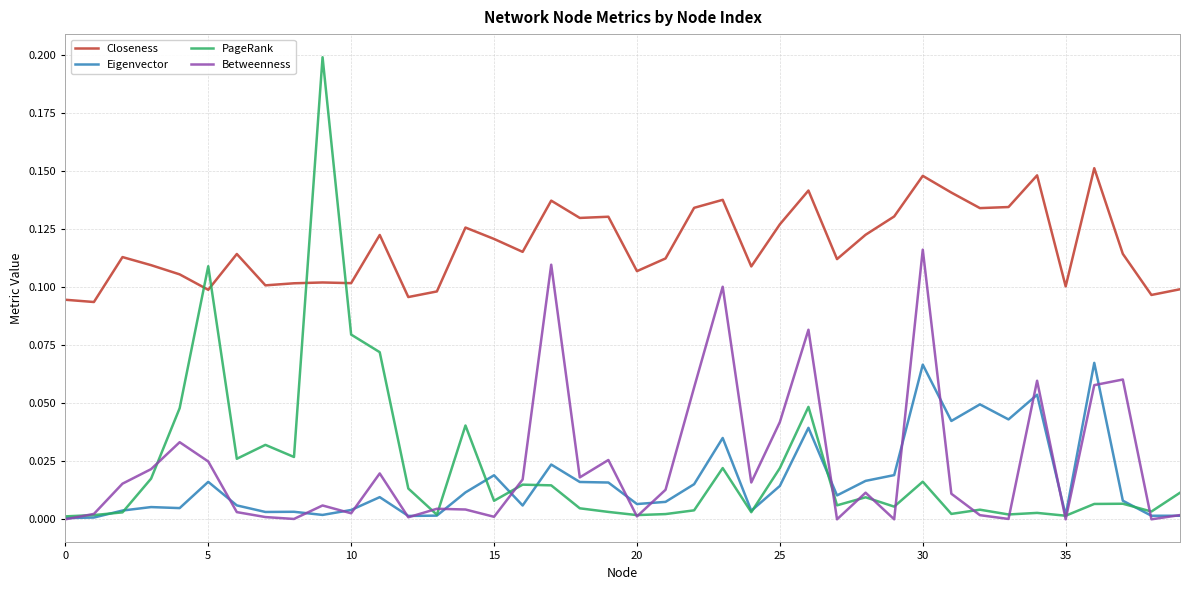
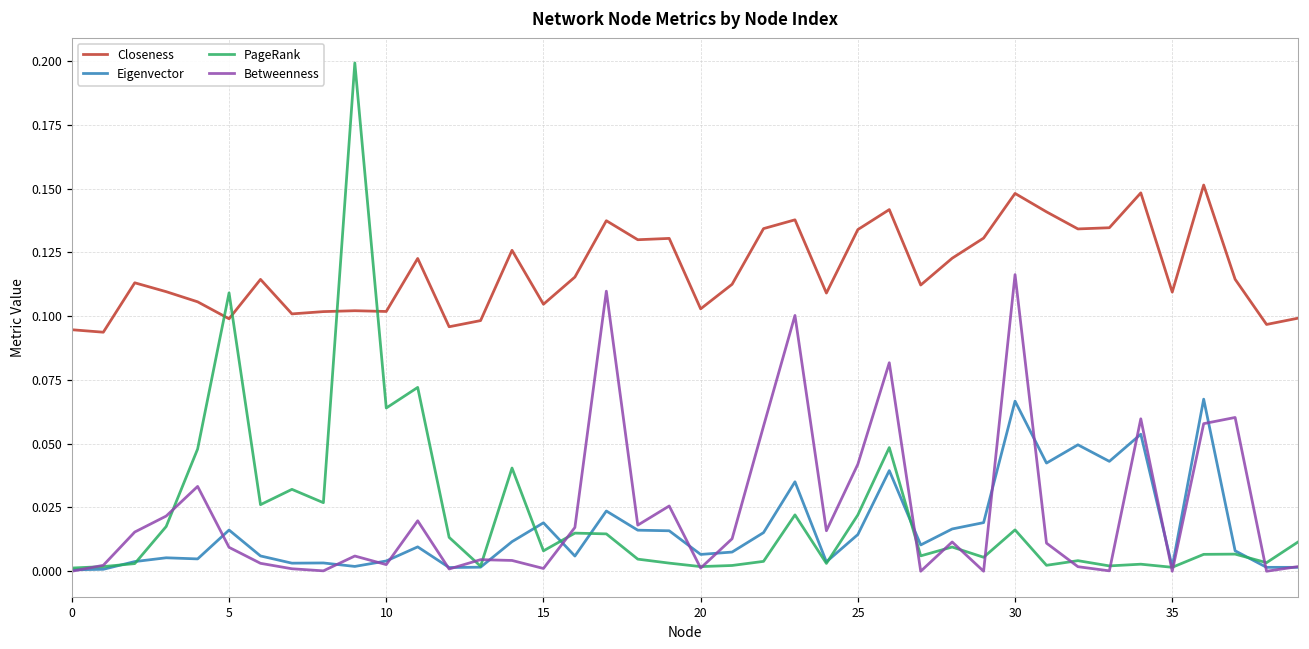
Betweenness, 5: 0.025 -> 0.009
PageRank, 10: 0.080 -> 0.064
Closeness, 15: 0.121 -> 0.105
Closeness, 20: 0.107 -> 0.103
Closeness, 25: 0.127 -> 0.134
Closeness, 35: 0.100 -> 0.109
